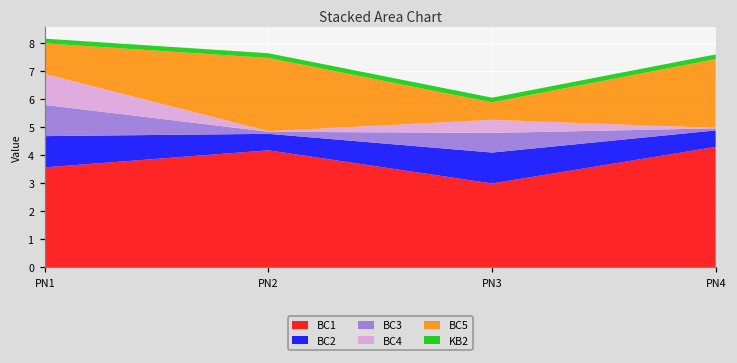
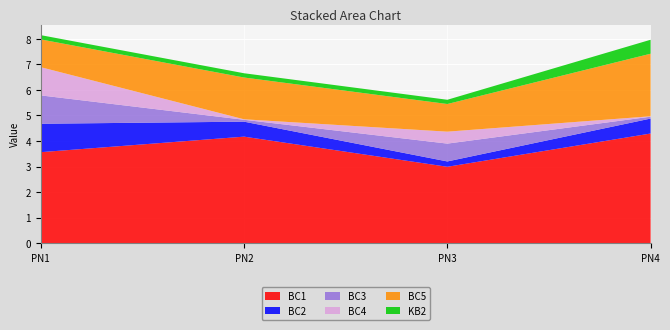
BC5, PN2: 2.6 -> 1.6
BC2, PN3: 1.1 -> 0.2
BC5, PN3: 0.6 -> 1.1
KB2, PN4: 0.2 -> 0.5
